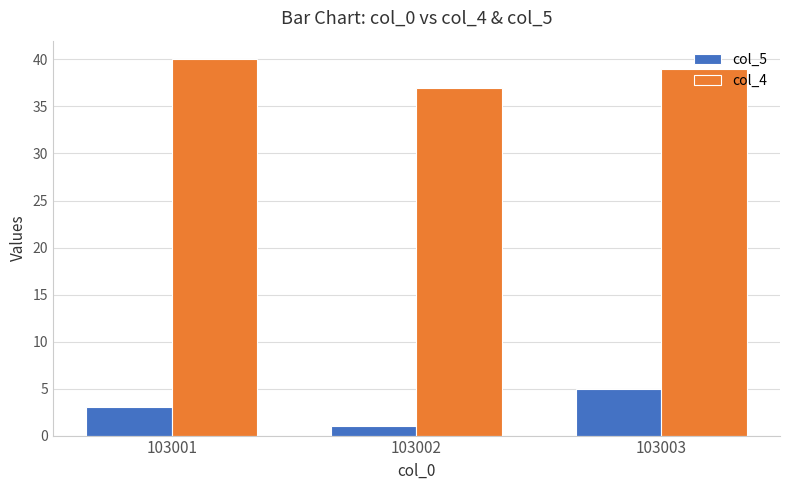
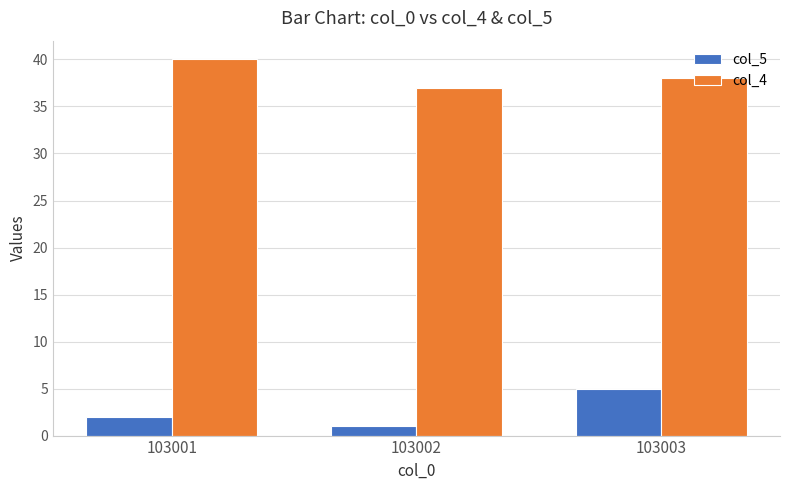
col_5, 103001: 3 -> 2
col_4, 103003: 39 -> 38
